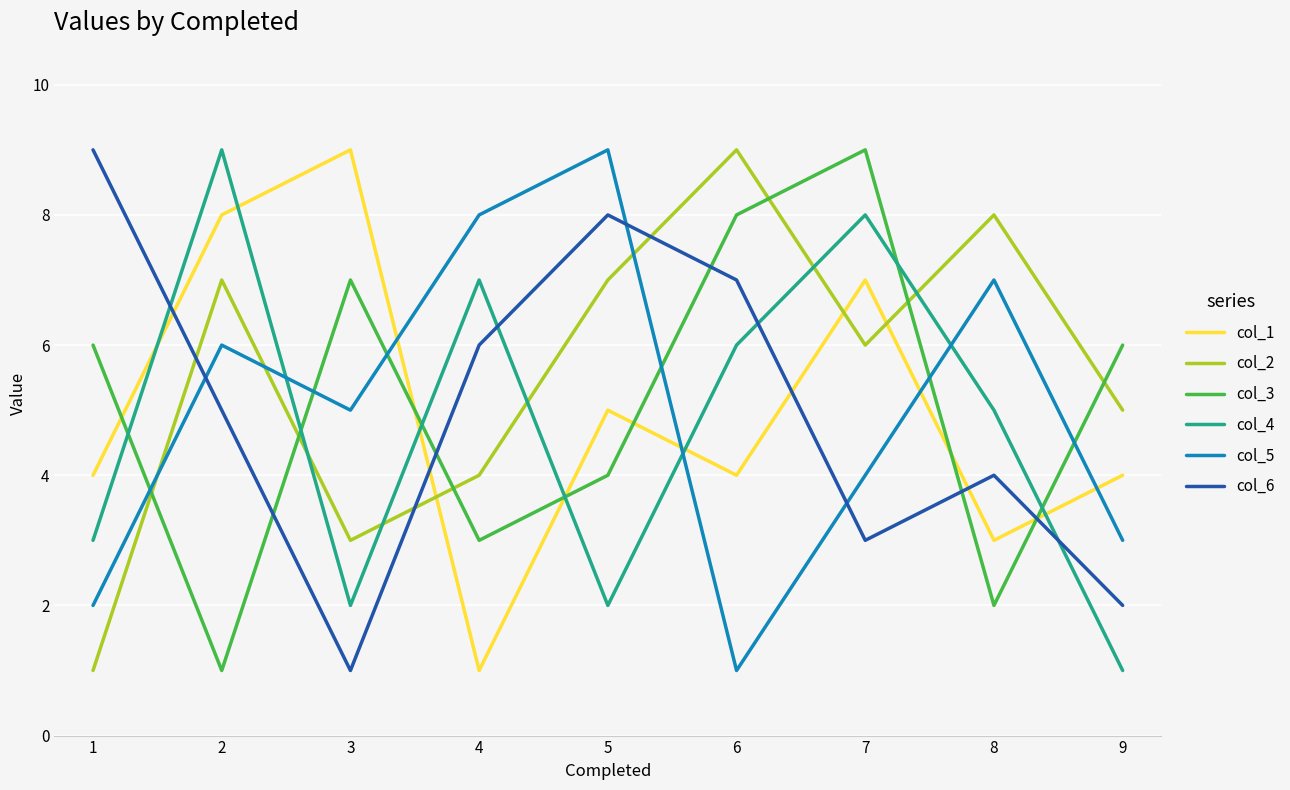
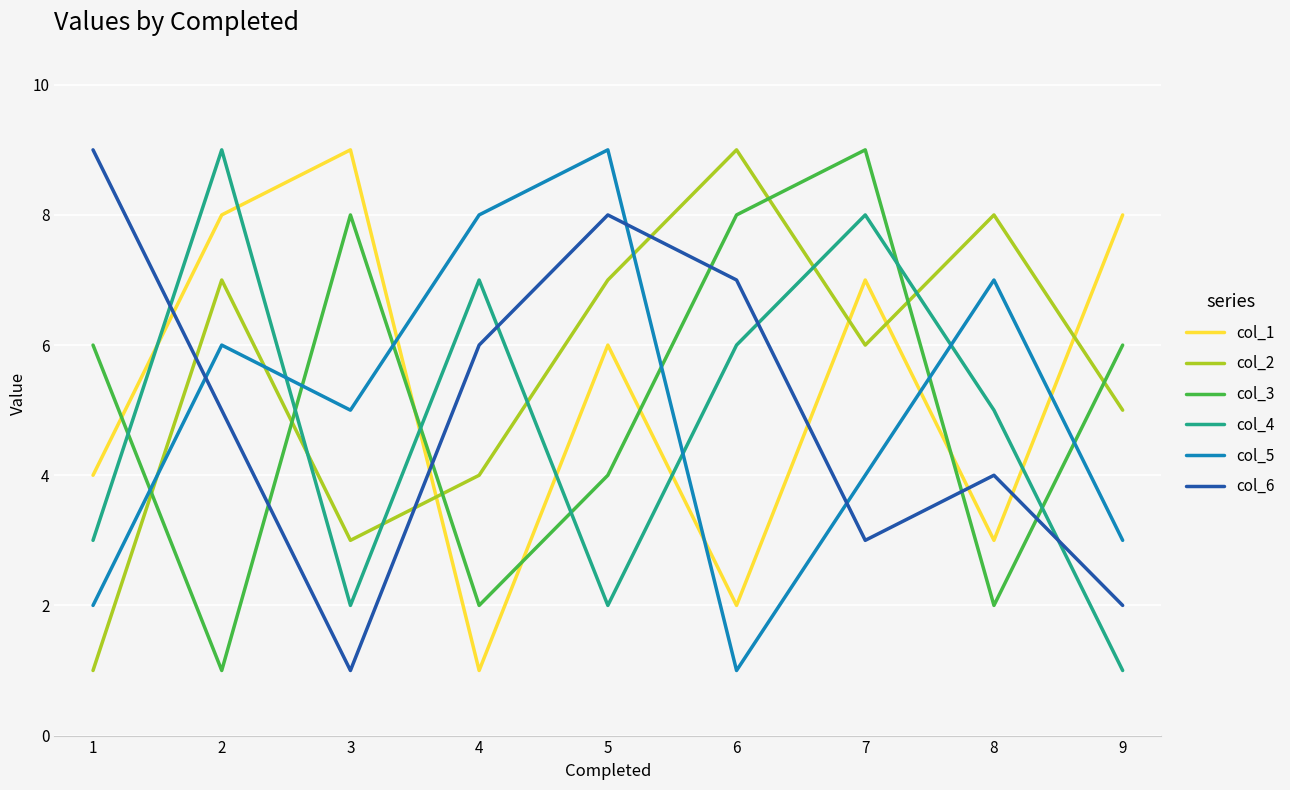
col_3, 3: 7 -> 8
col_3, 4: 3 -> 2
col_1, 5: 5 -> 6
col_1, 6: 4 -> 2
col_1, 9: 4 -> 8
